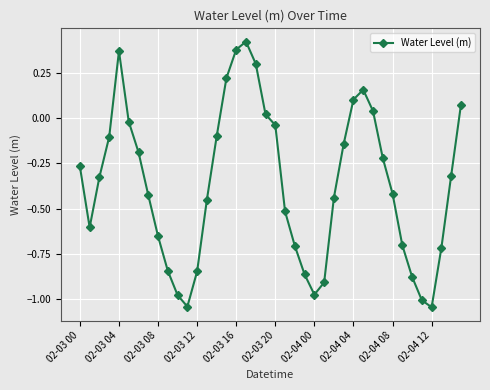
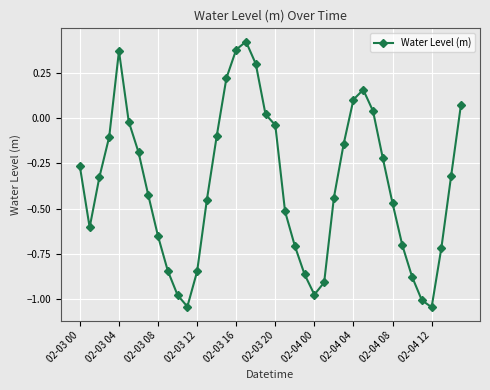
02-04 08: -0.42 -> -0.47
